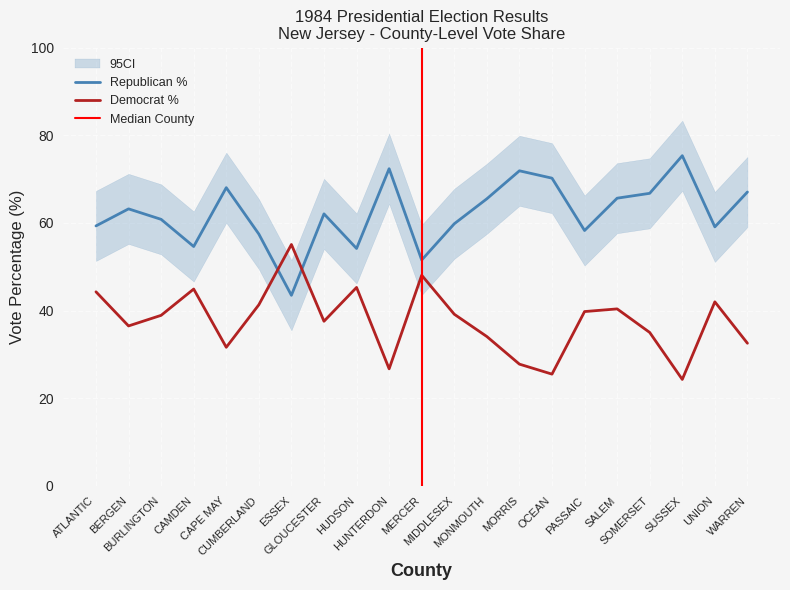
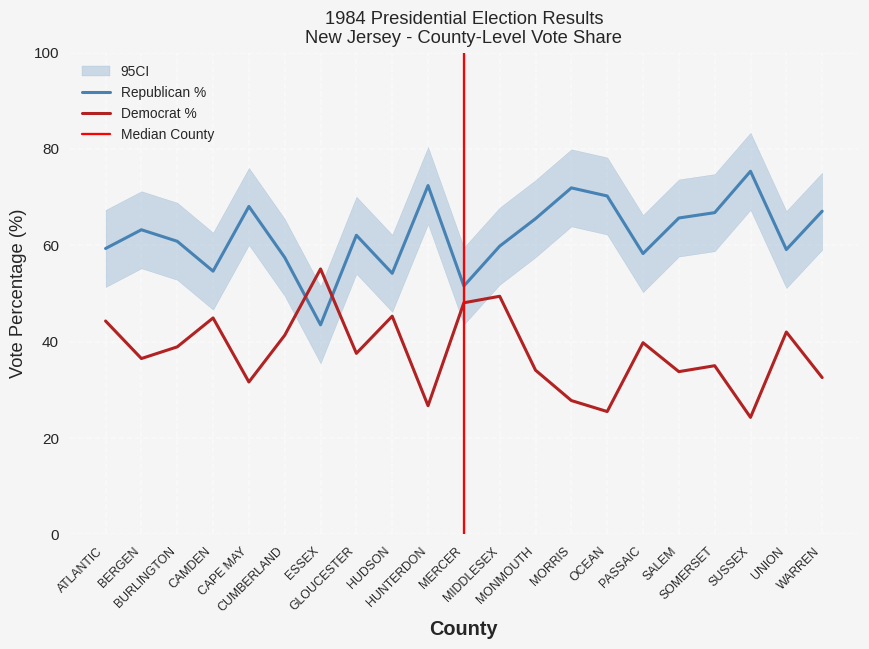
Democrat %, MIDDLESEX: 39 -> 49
Democrat %, SALEM: 40 -> 34
